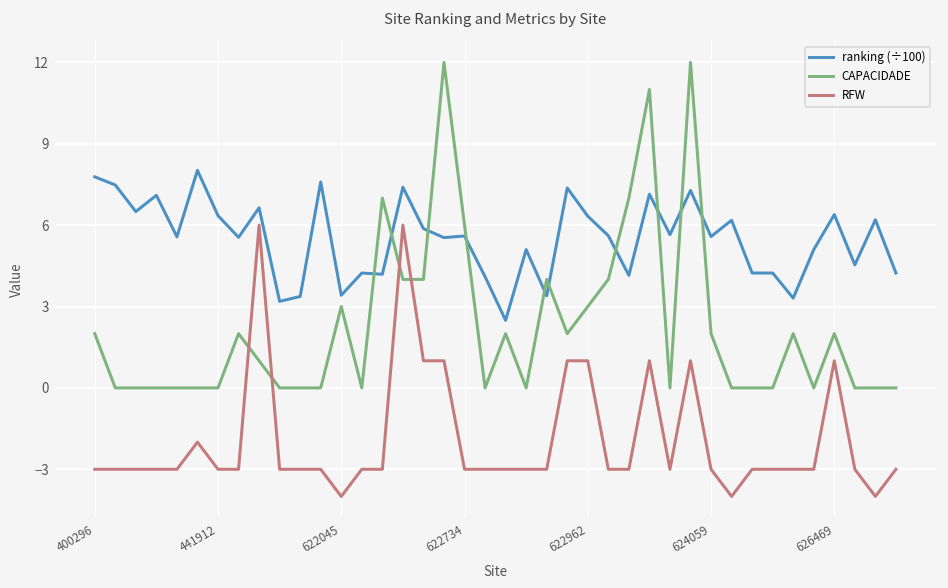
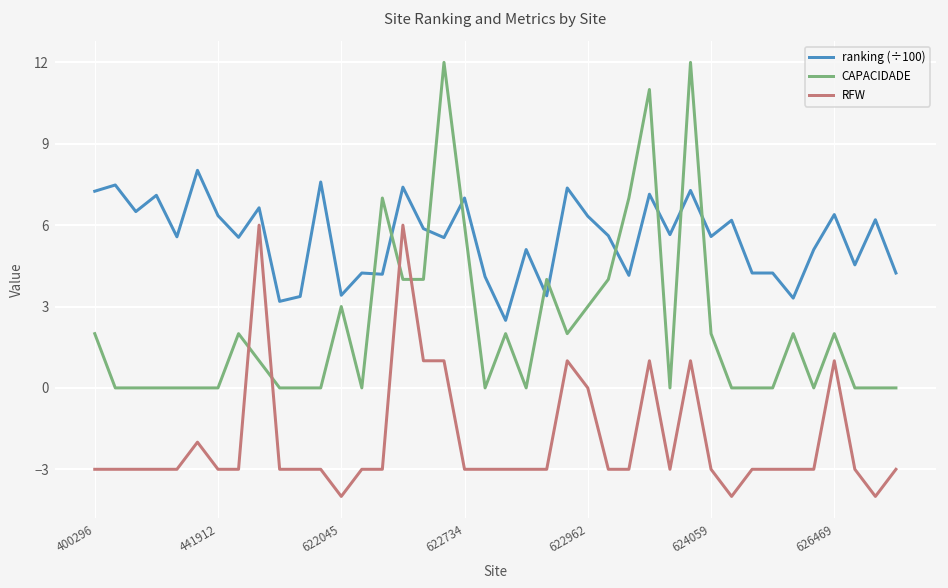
ranking (÷100), 400296: 7.8 -> 7.3
ranking (÷100), 622734: 5.6 -> 7.0
RFW, 622962: 1 -> 0
